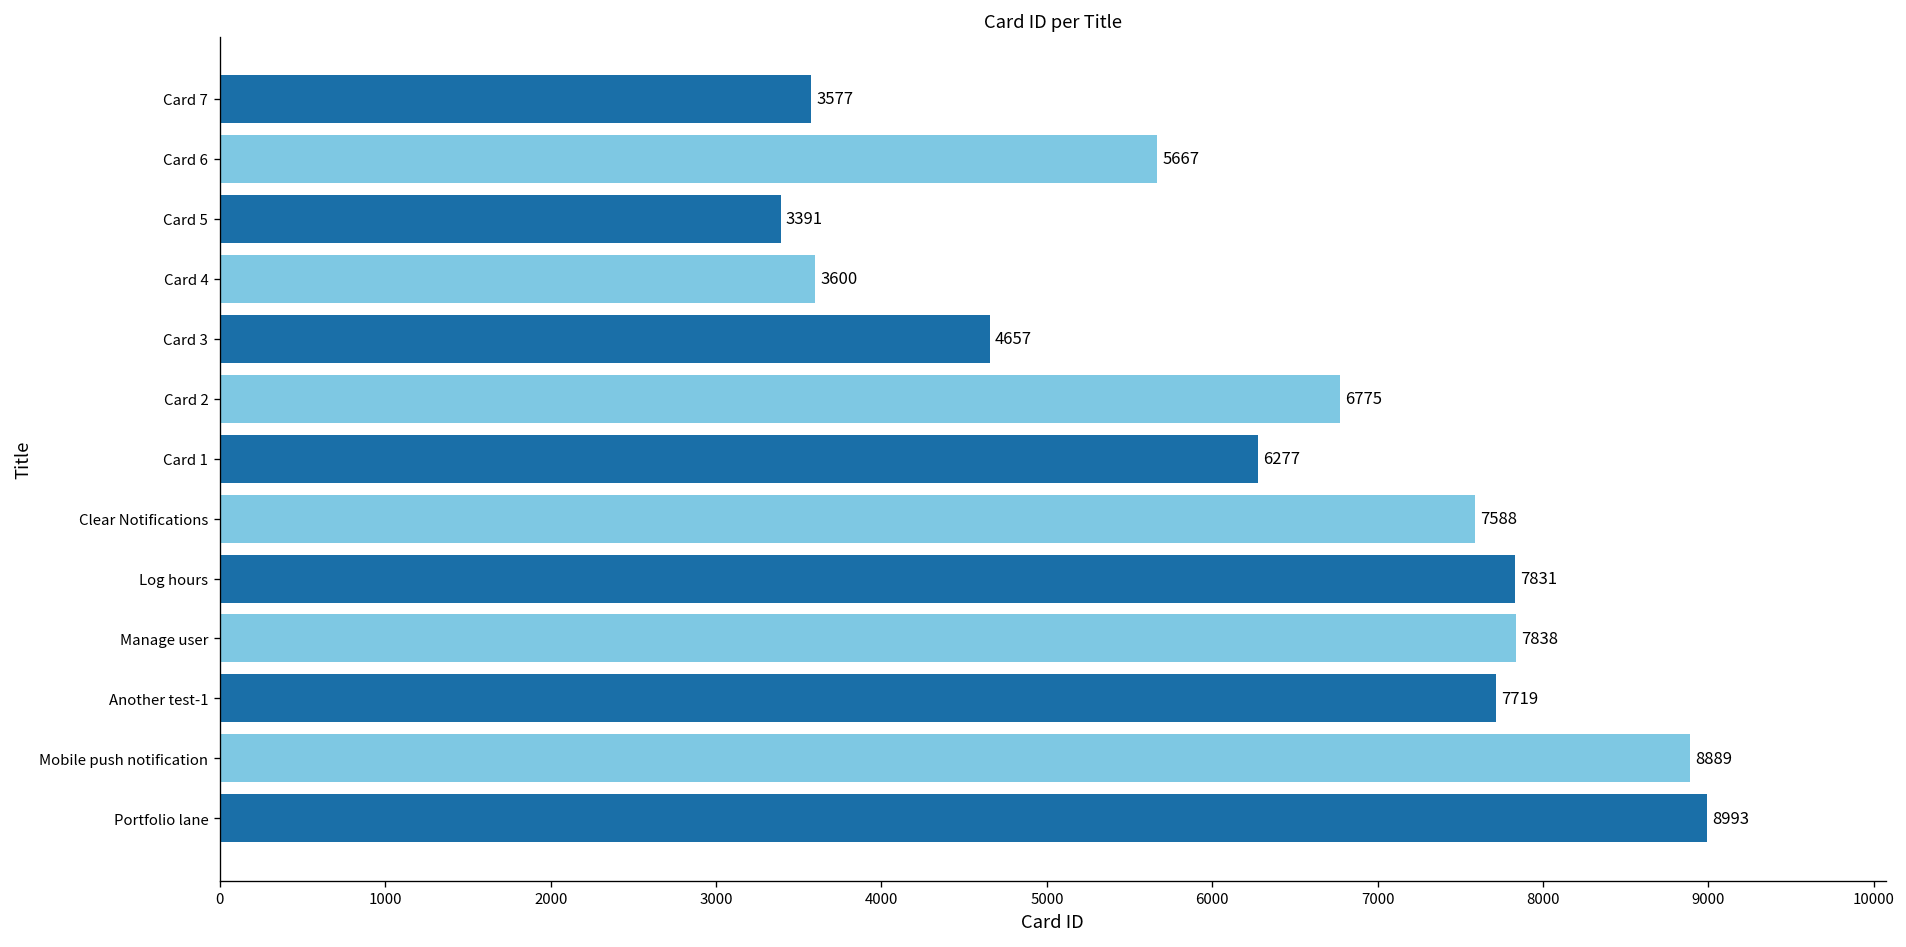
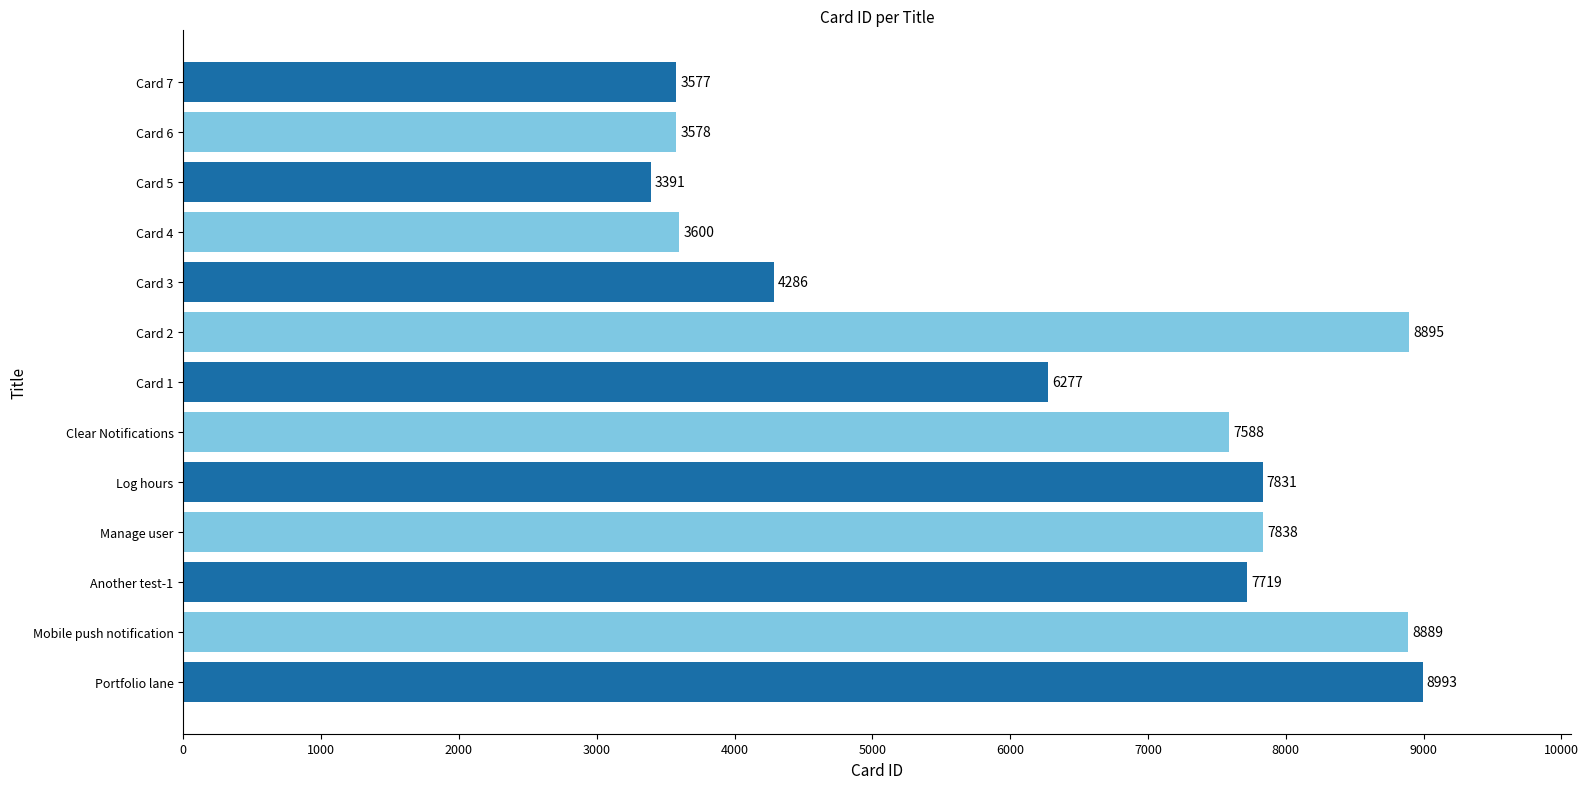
Card 6: 5667 -> 3578
Card 3: 4657 -> 4286
Card 2: 6775 -> 8895
